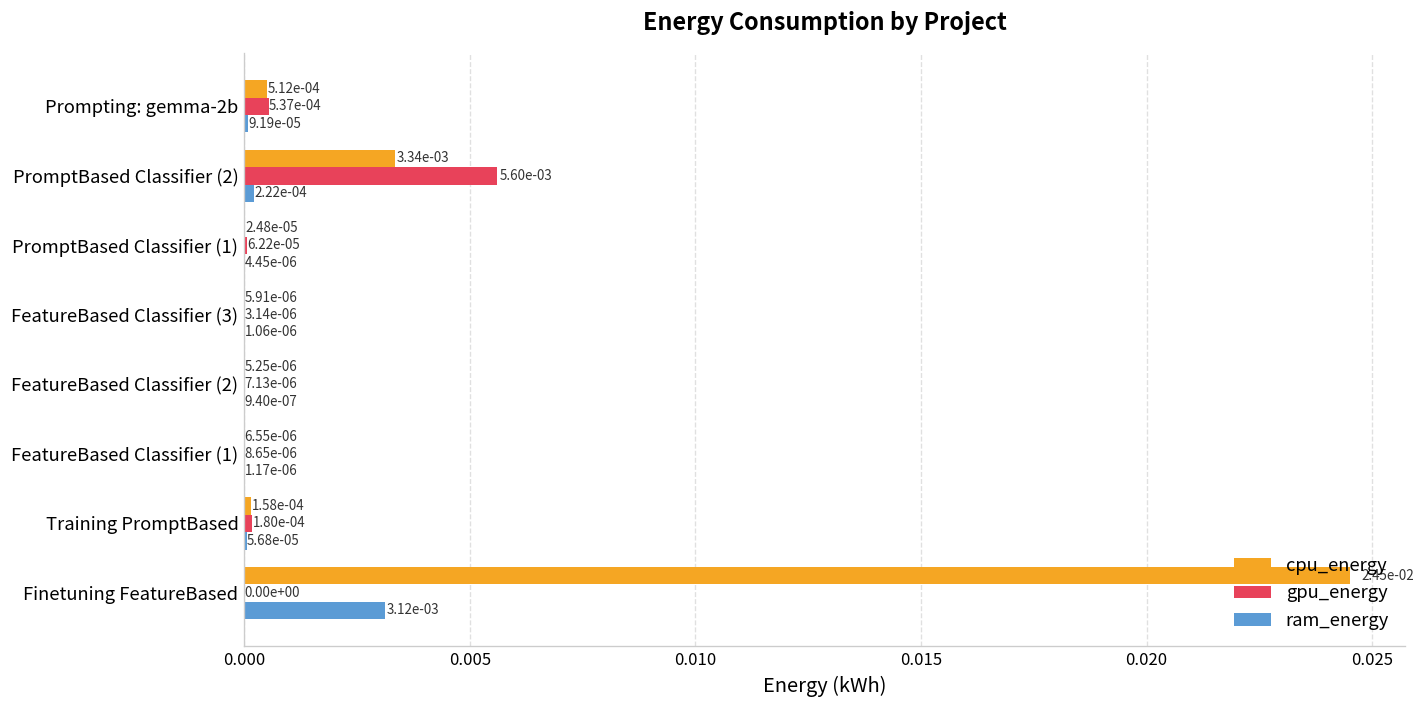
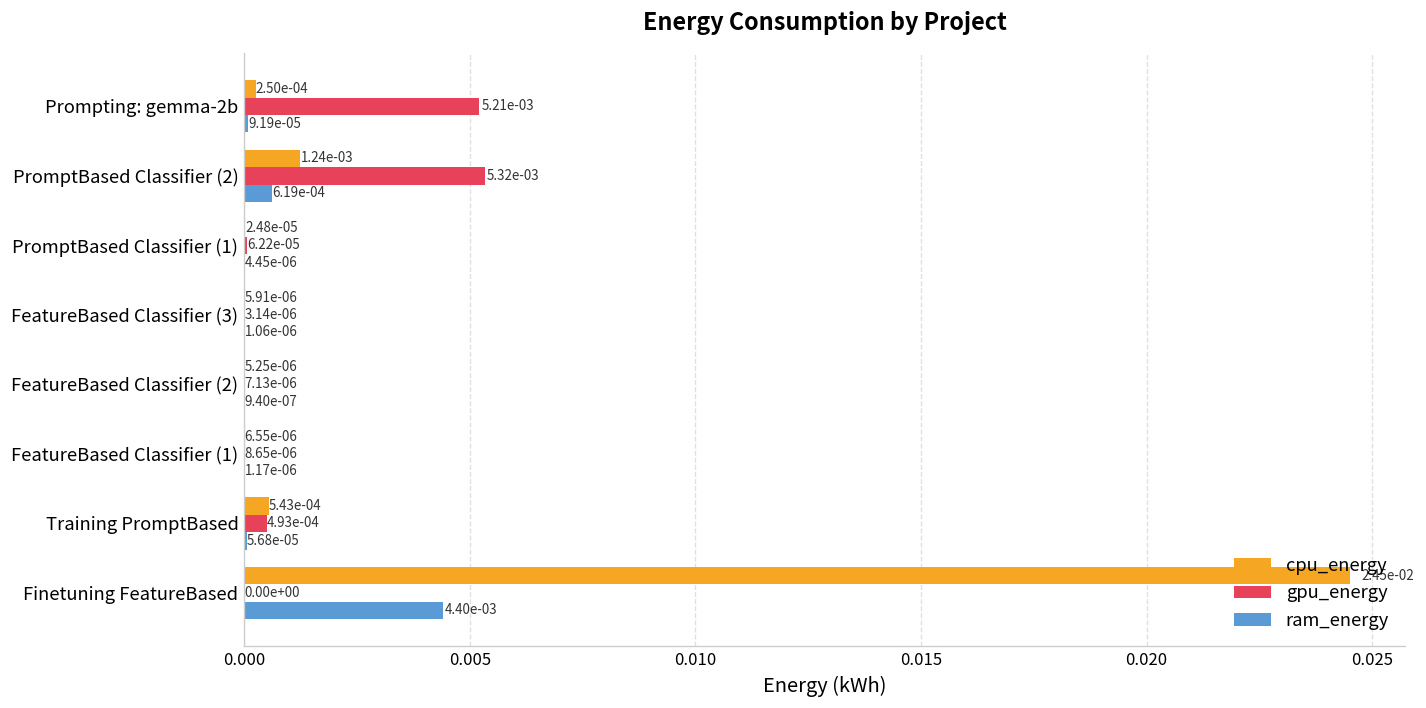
cpu_energy, Prompting: gemma-2b: 5.12e-04 -> 2.50e-04
gpu_energy, Prompting: gemma-2b: 5.37e-04 -> 5.21e-03
cpu_energy, PromptBased Classifier (2): 3.34e-03 -> 1.24e-03
gpu_energy, PromptBased Classifier (2): 5.60e-03 -> 5.32e-03
ram_energy, PromptBased Classifier (2): 2.22e-04 -> 6.19e-04
cpu_energy, Training PromptBased: 1.58e-04 -> 5.43e-04
gpu_energy, Training PromptBased: 1.80e-04 -> 4.93e-04
ram_energy, Finetuning FeatureBased: 3.12e-03 -> 4.40e-03
